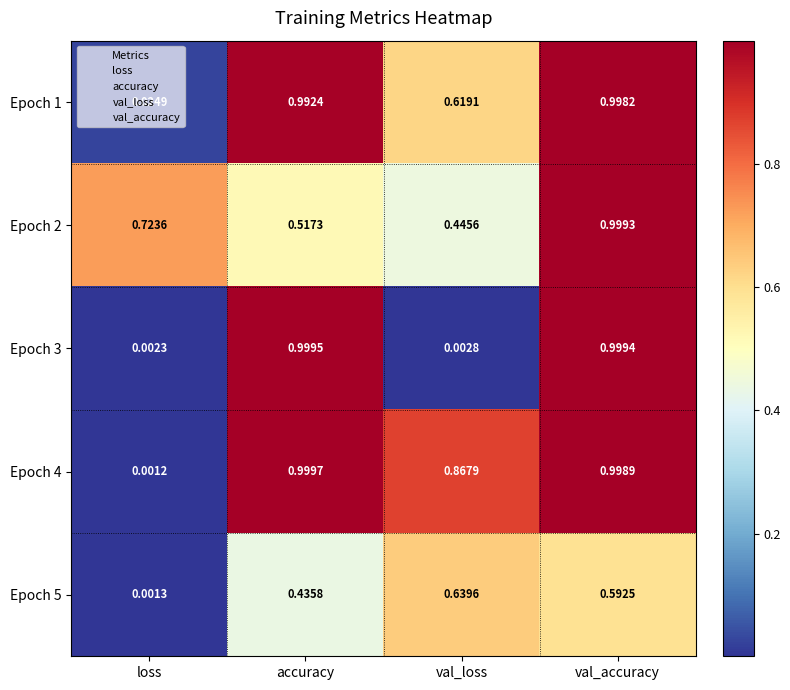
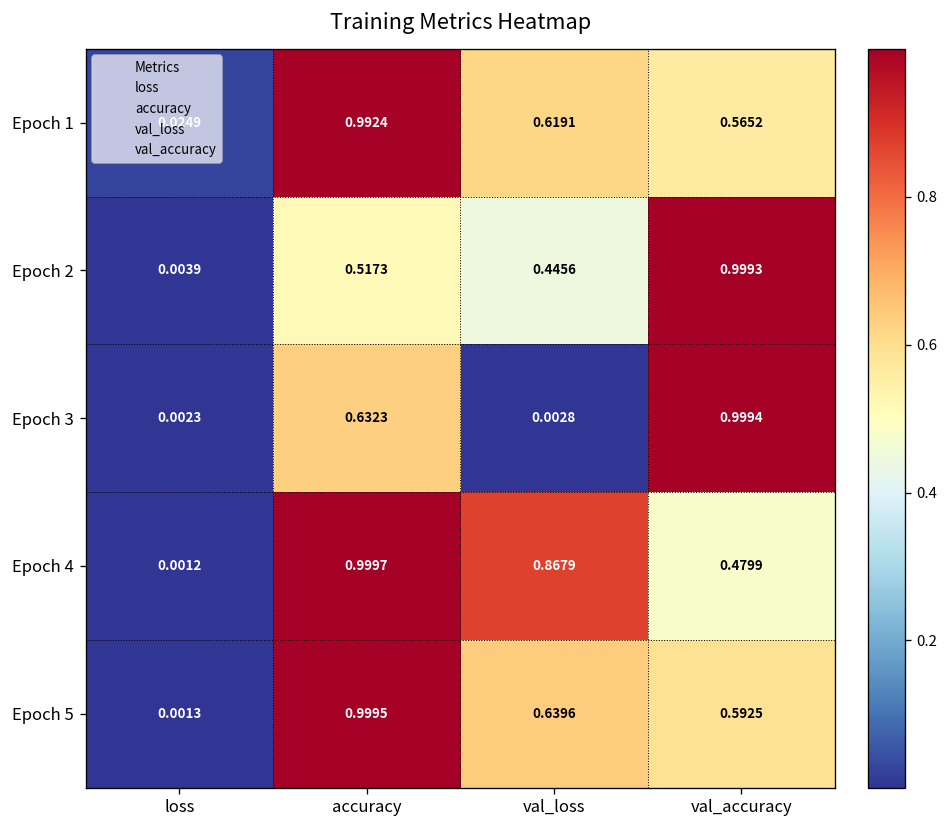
Epoch 1, val_accuracy: 0.9982 -> 0.5652
Epoch 2, loss: 0.7236 -> 0.0039
Epoch 3, accuracy: 0.9995 -> 0.6323
Epoch 4, val_accuracy: 0.9989 -> 0.4799
Epoch 5, accuracy: 0.4358 -> 0.9995
